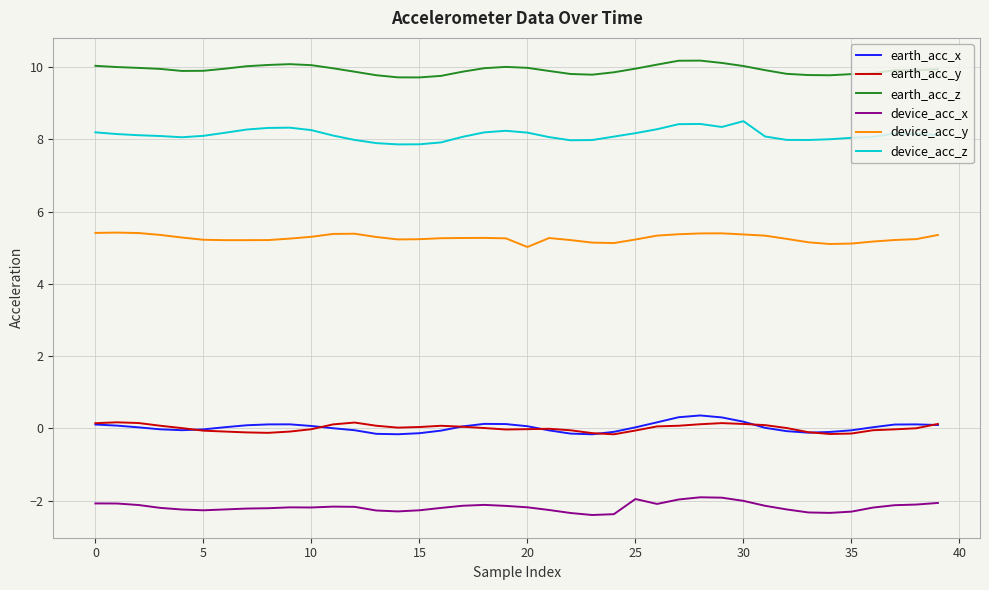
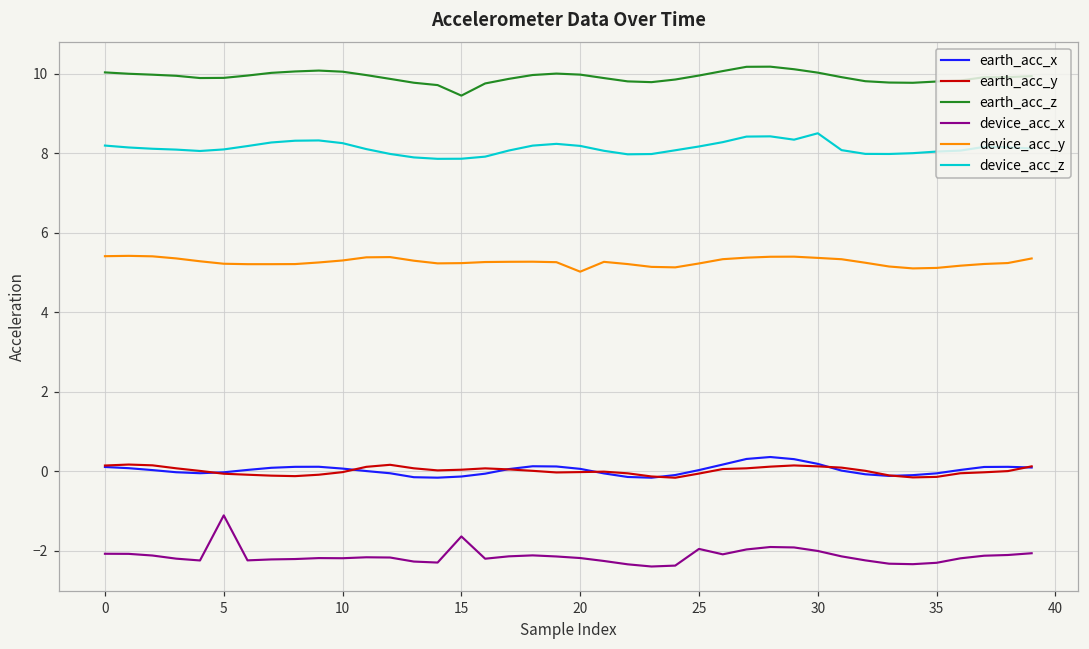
device_acc_x, 5: -2.3 -> -1.1
earth_acc_z, 15: 9.7 -> 9.5
device_acc_x, 15: -2.3 -> -1.6
